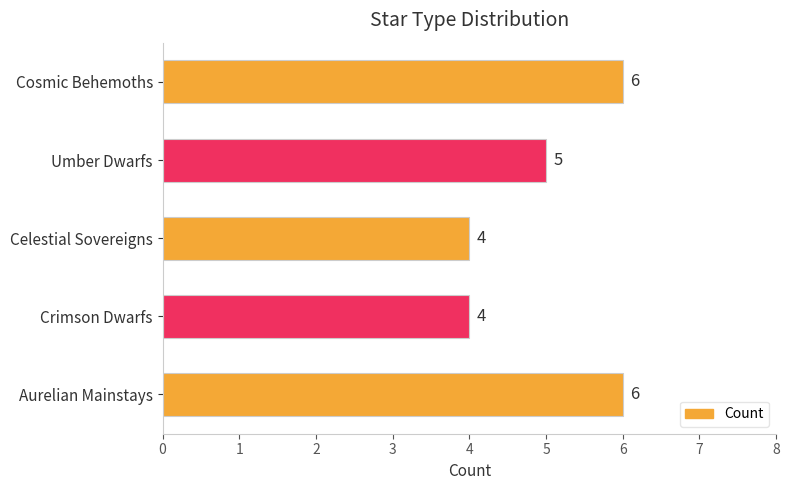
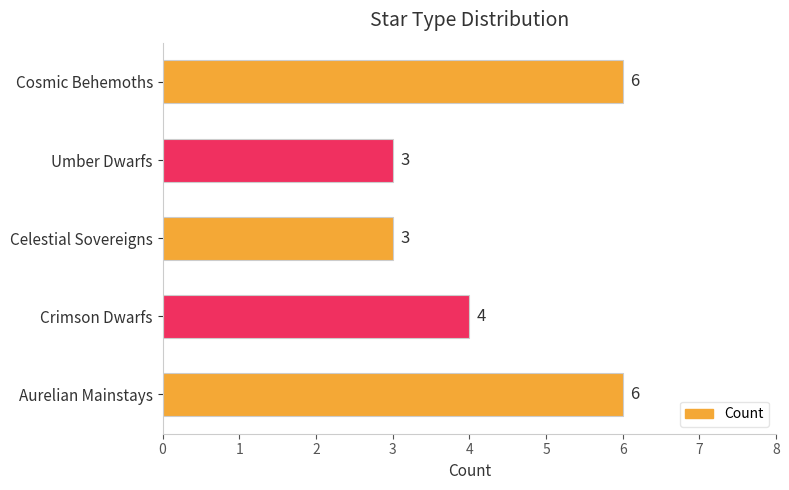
Umber Dwarfs: 5 -> 3
Celestial Sovereigns: 4 -> 3
